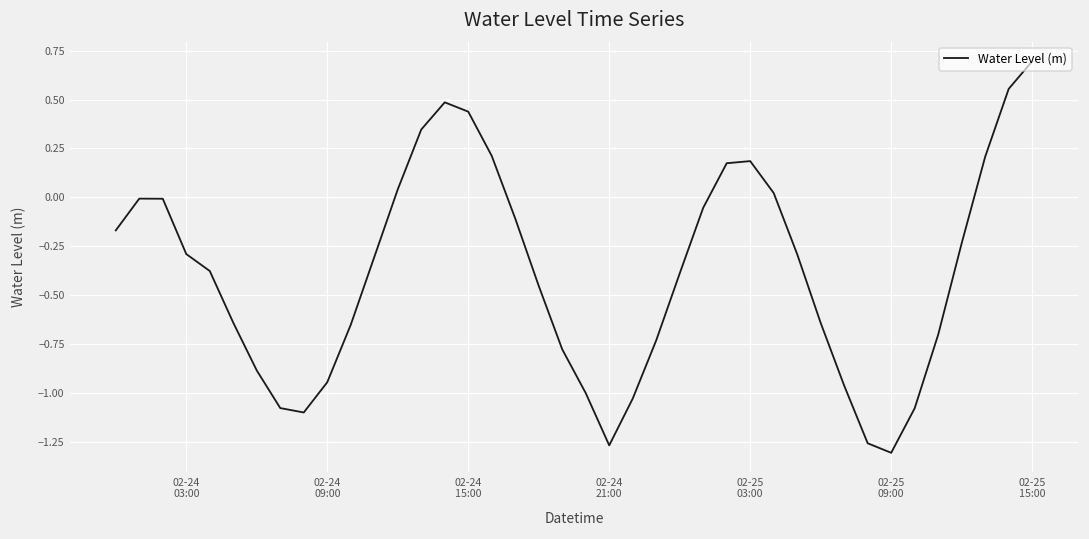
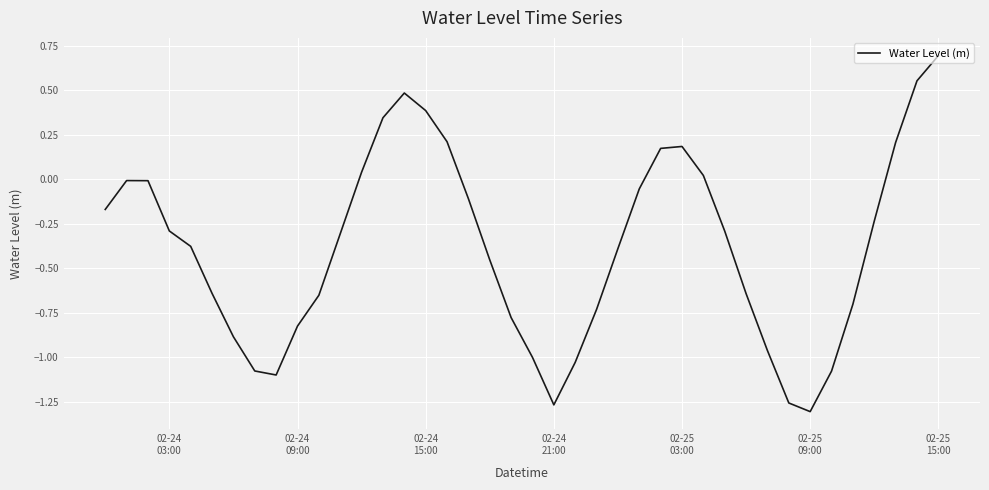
02-24 09:00: -0.94 -> -0.82
02-24 15:00: 0.44 -> 0.39
